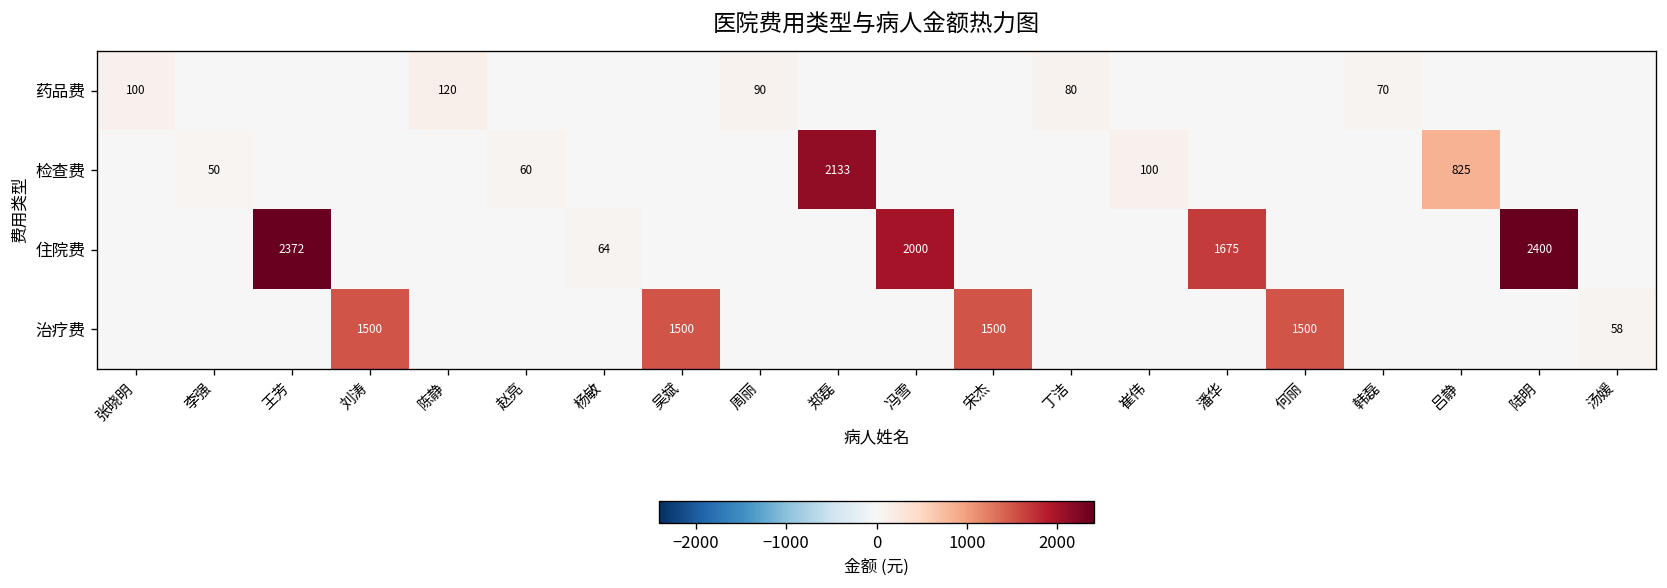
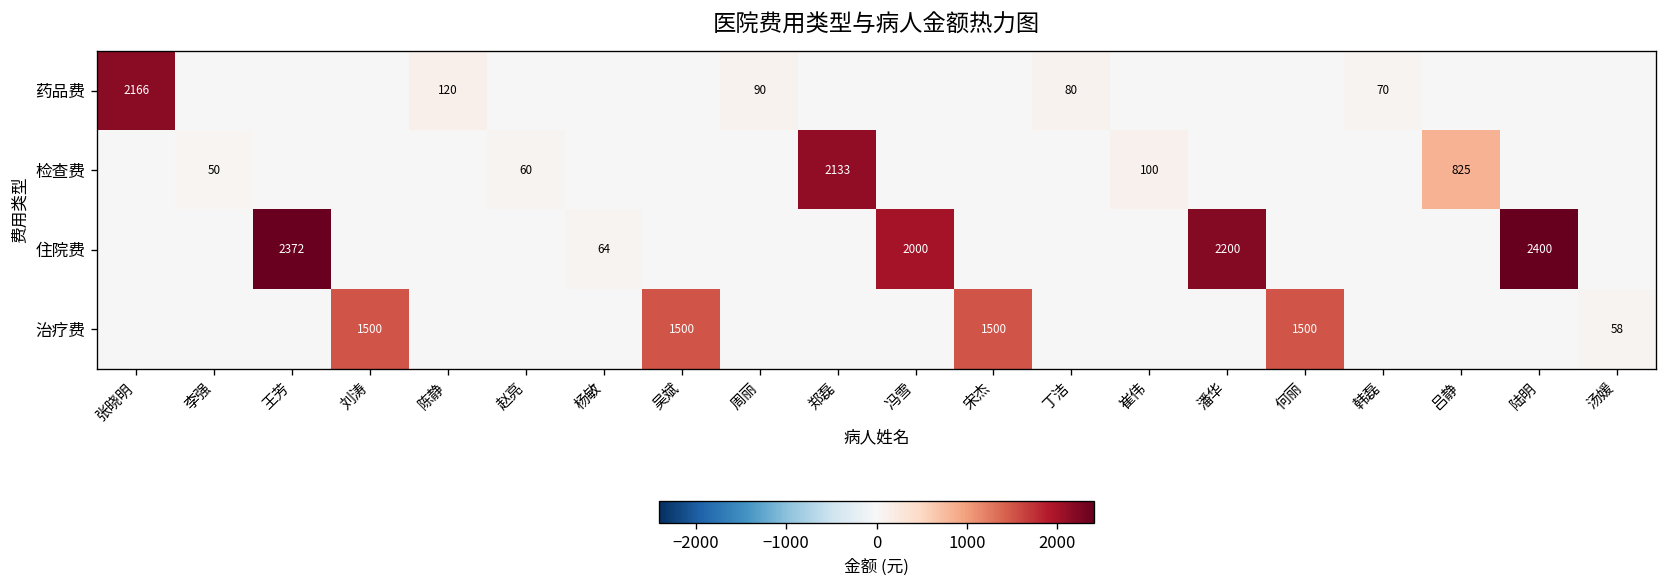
药品费, 张晓明: 100 -> 2166
住院费, 潘华: 1675 -> 2200
